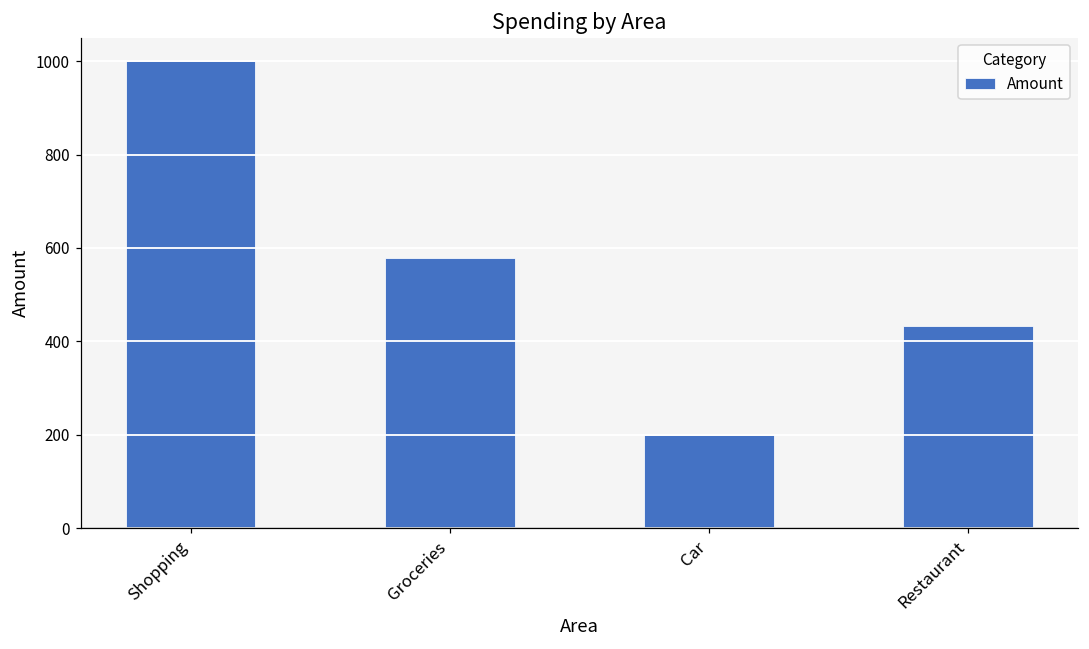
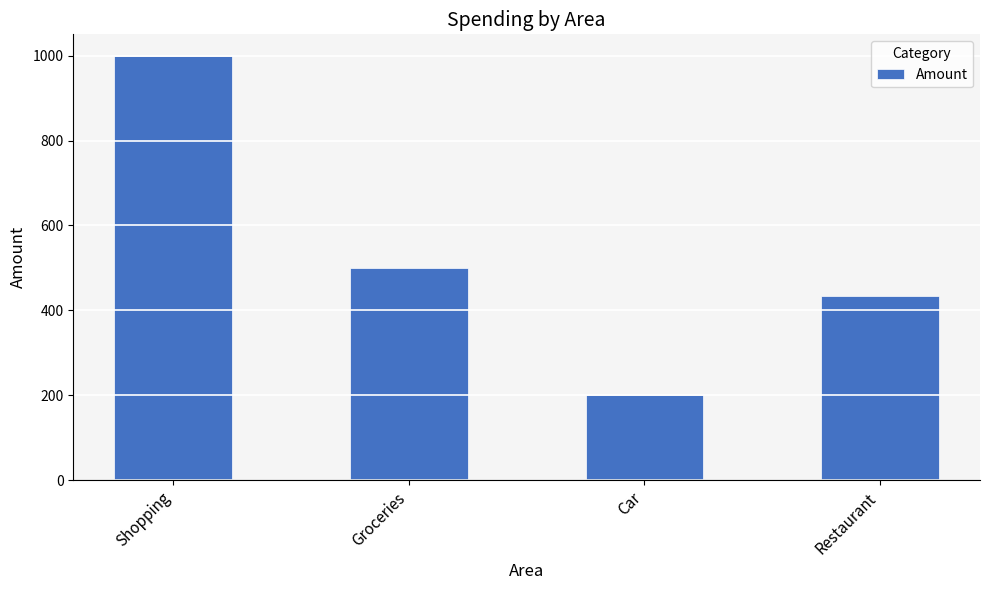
Groceries: 580 -> 500
